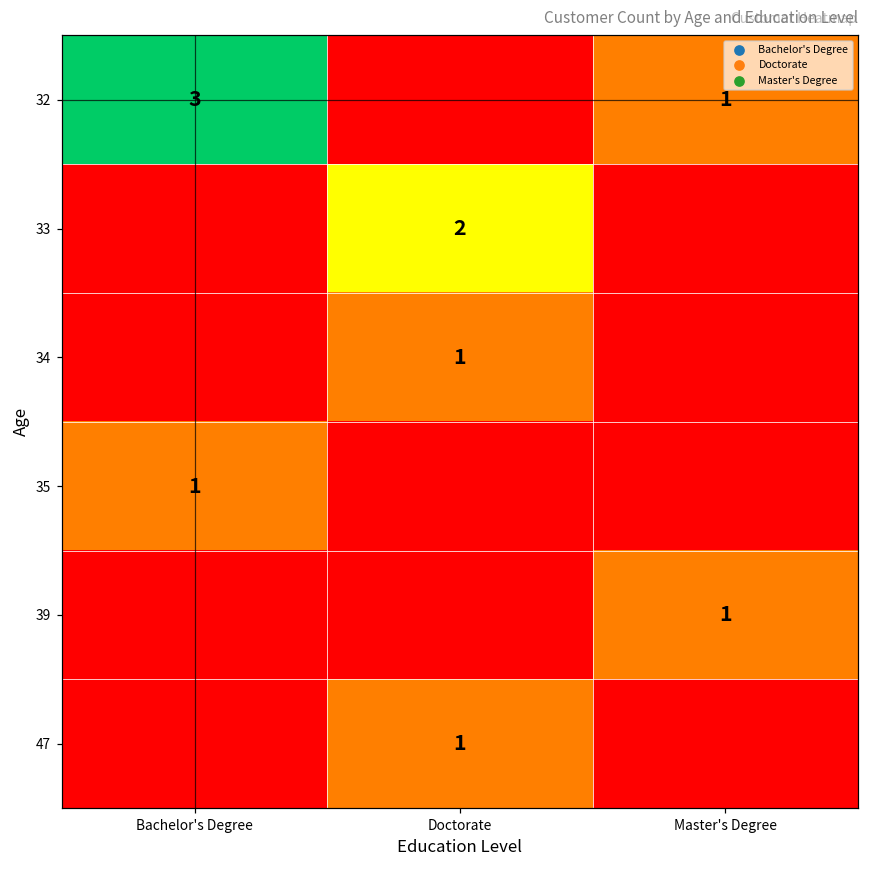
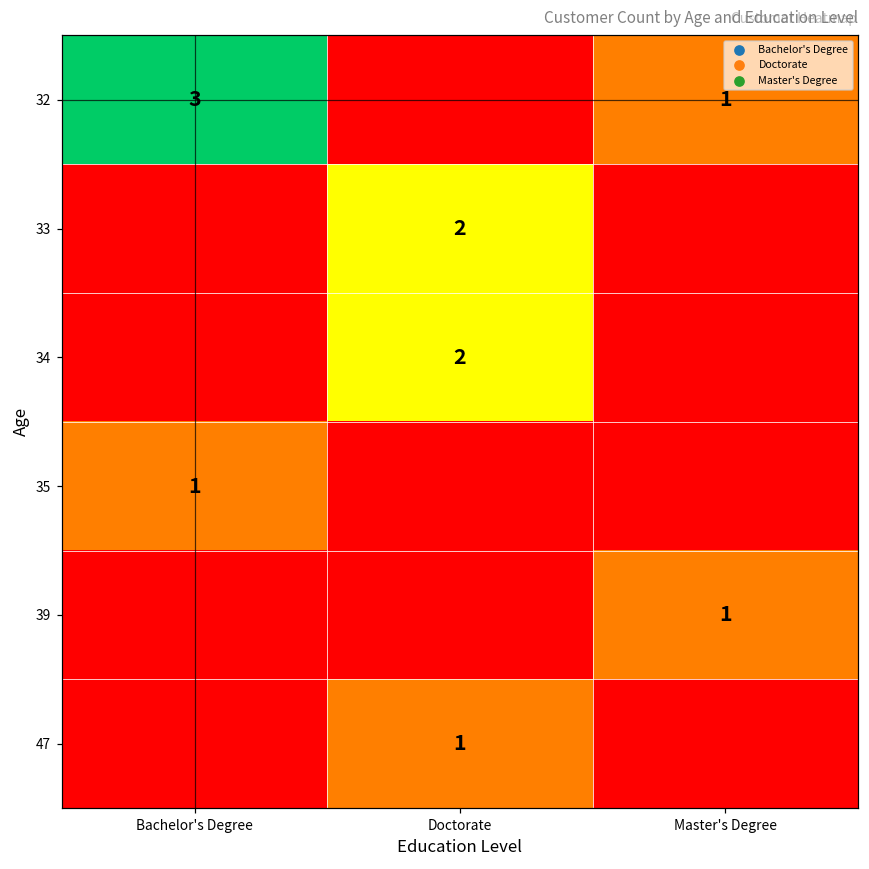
34, Doctorate: 1 -> 2
